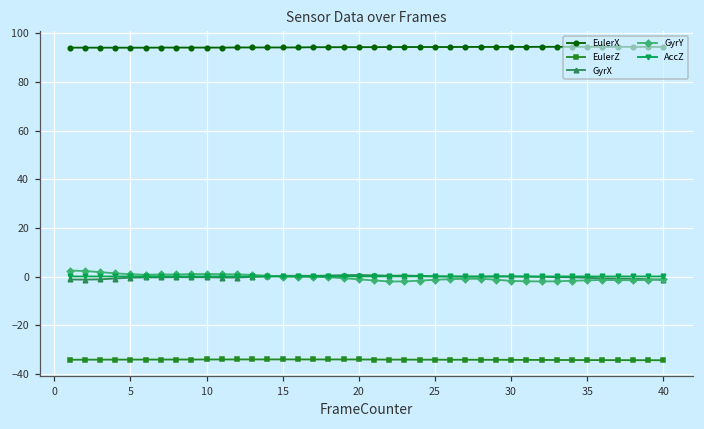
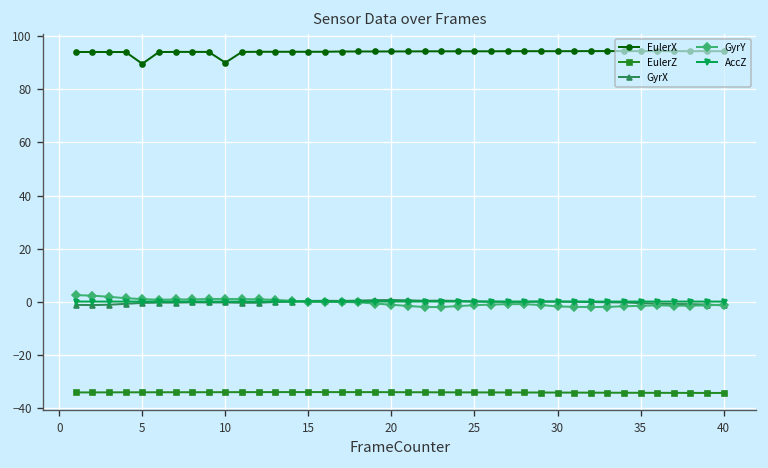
EulerX, 5: 94 -> 90
EulerX, 10: 94 -> 90
